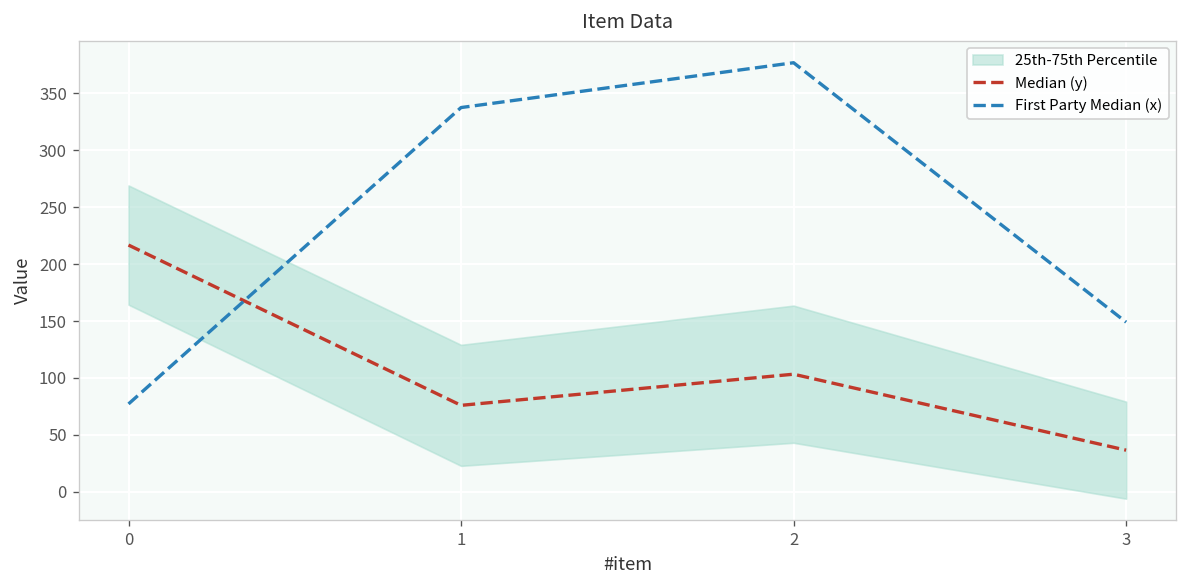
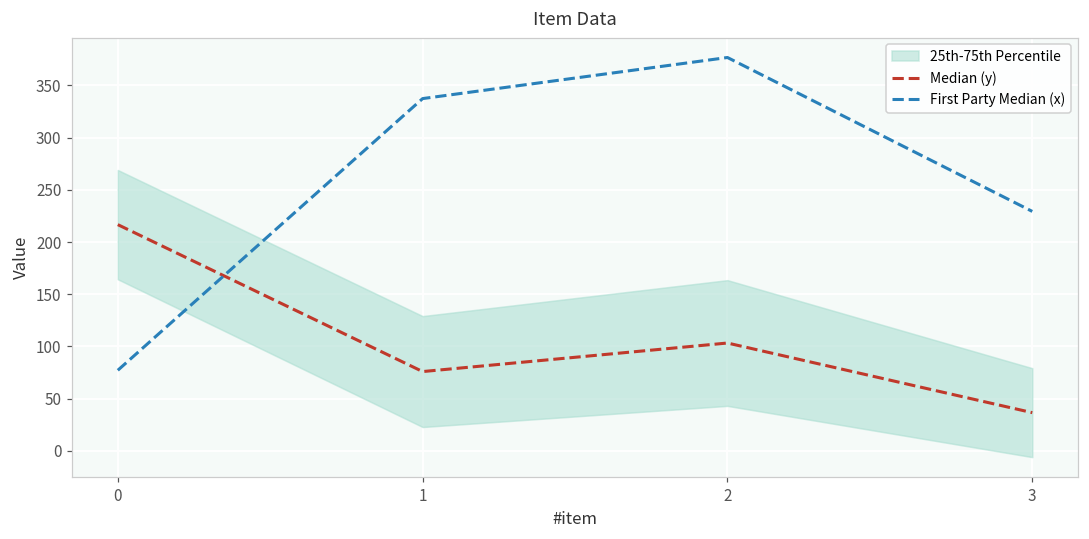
First Party Median (x), 3: 150 -> 230
